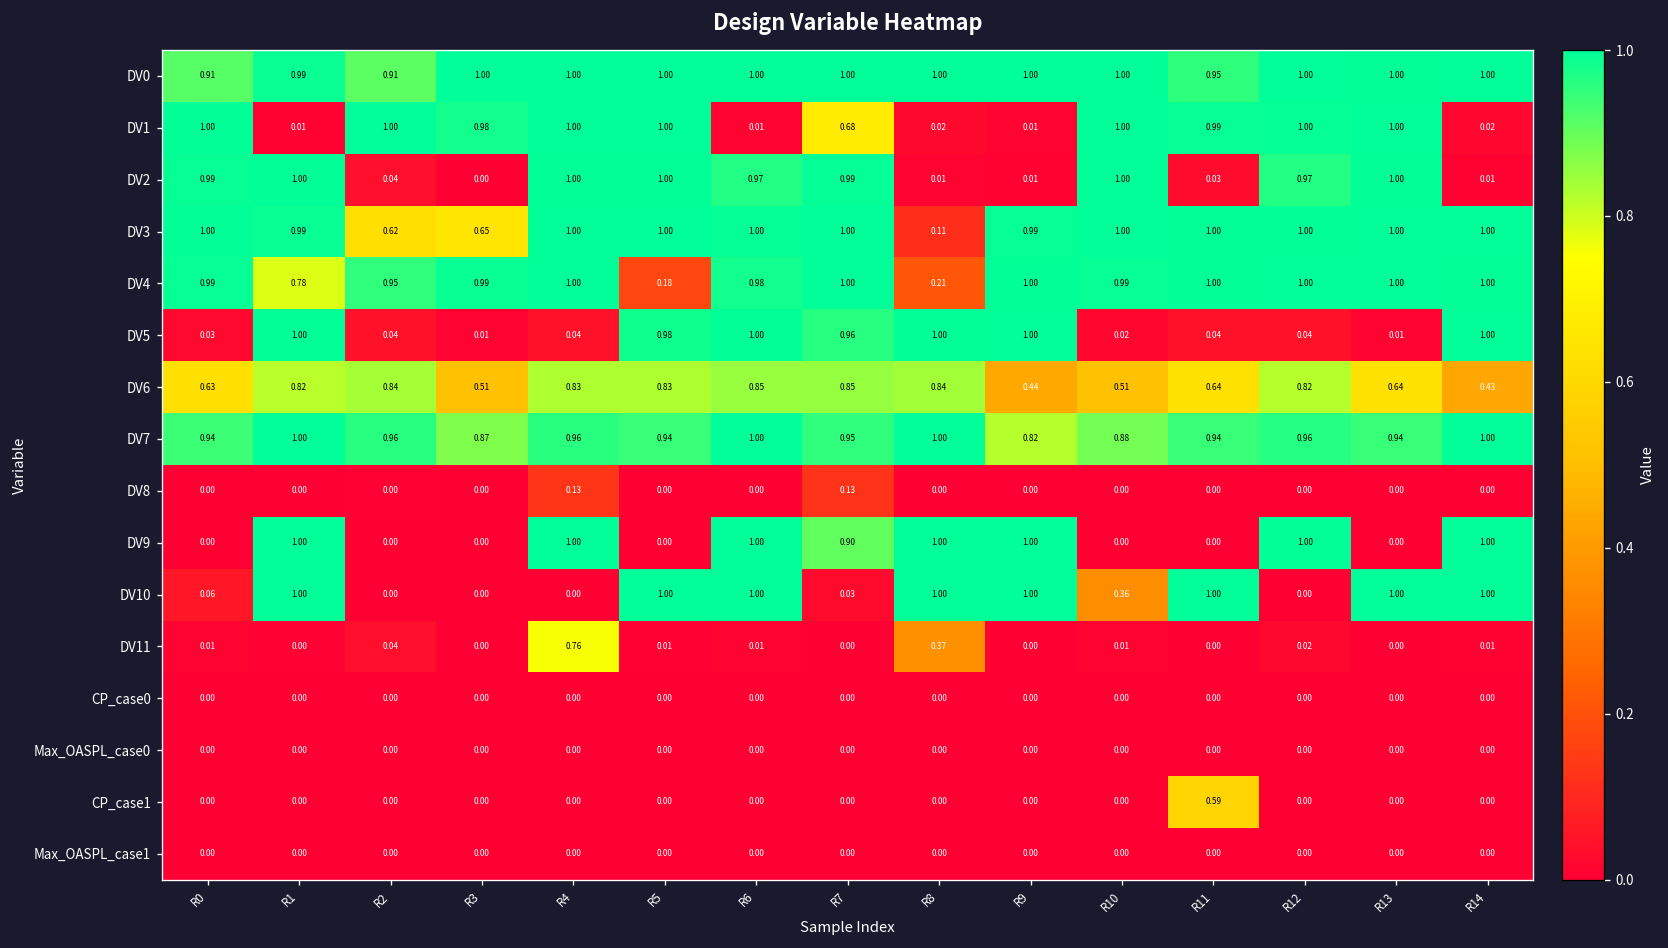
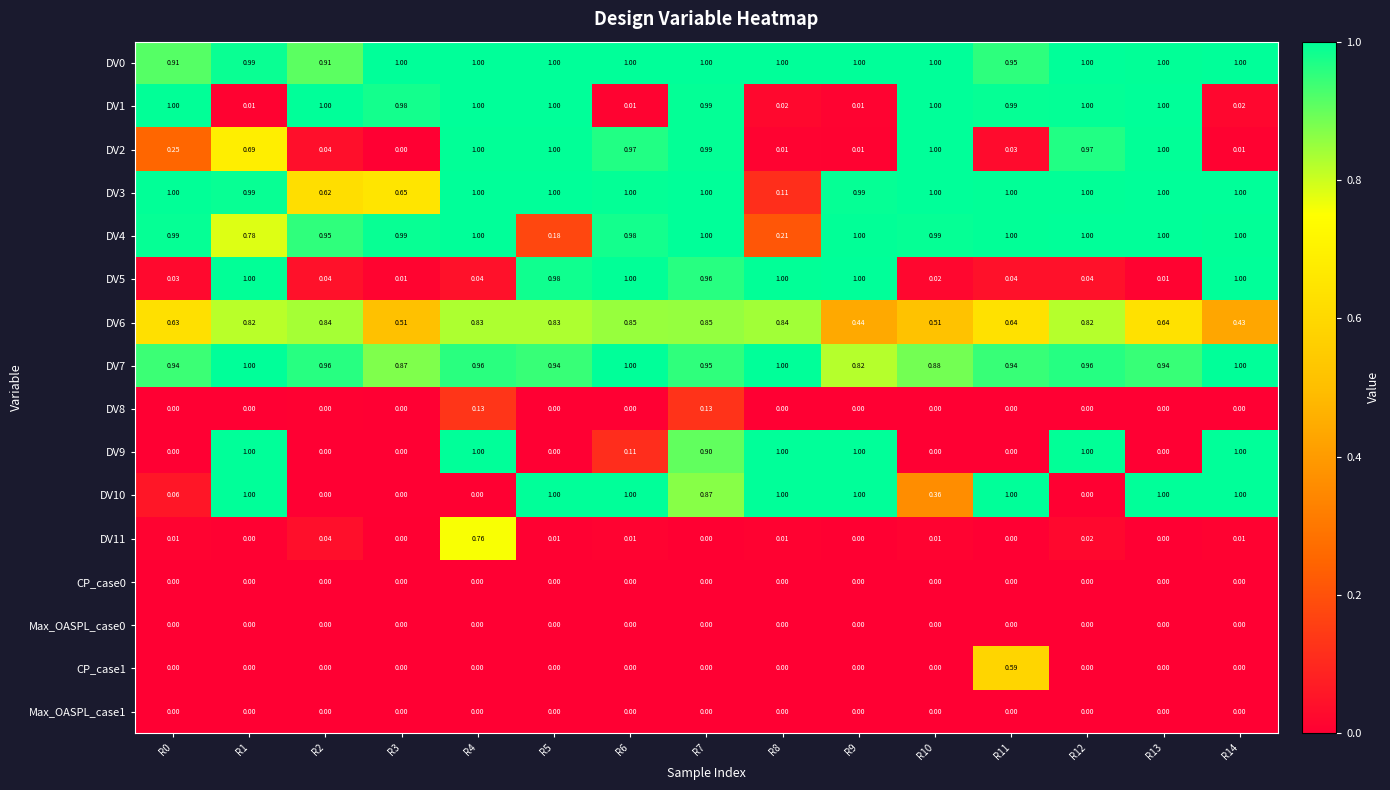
DV1, R7: 0.68 -> 0.99
DV2, R0: 0.99 -> 0.25
DV2, R1: 1.00 -> 0.69
DV9, R6: 1.00 -> 0.11
DV10, R7: 0.03 -> 0.87
DV11, R8: 0.37 -> 0.01
